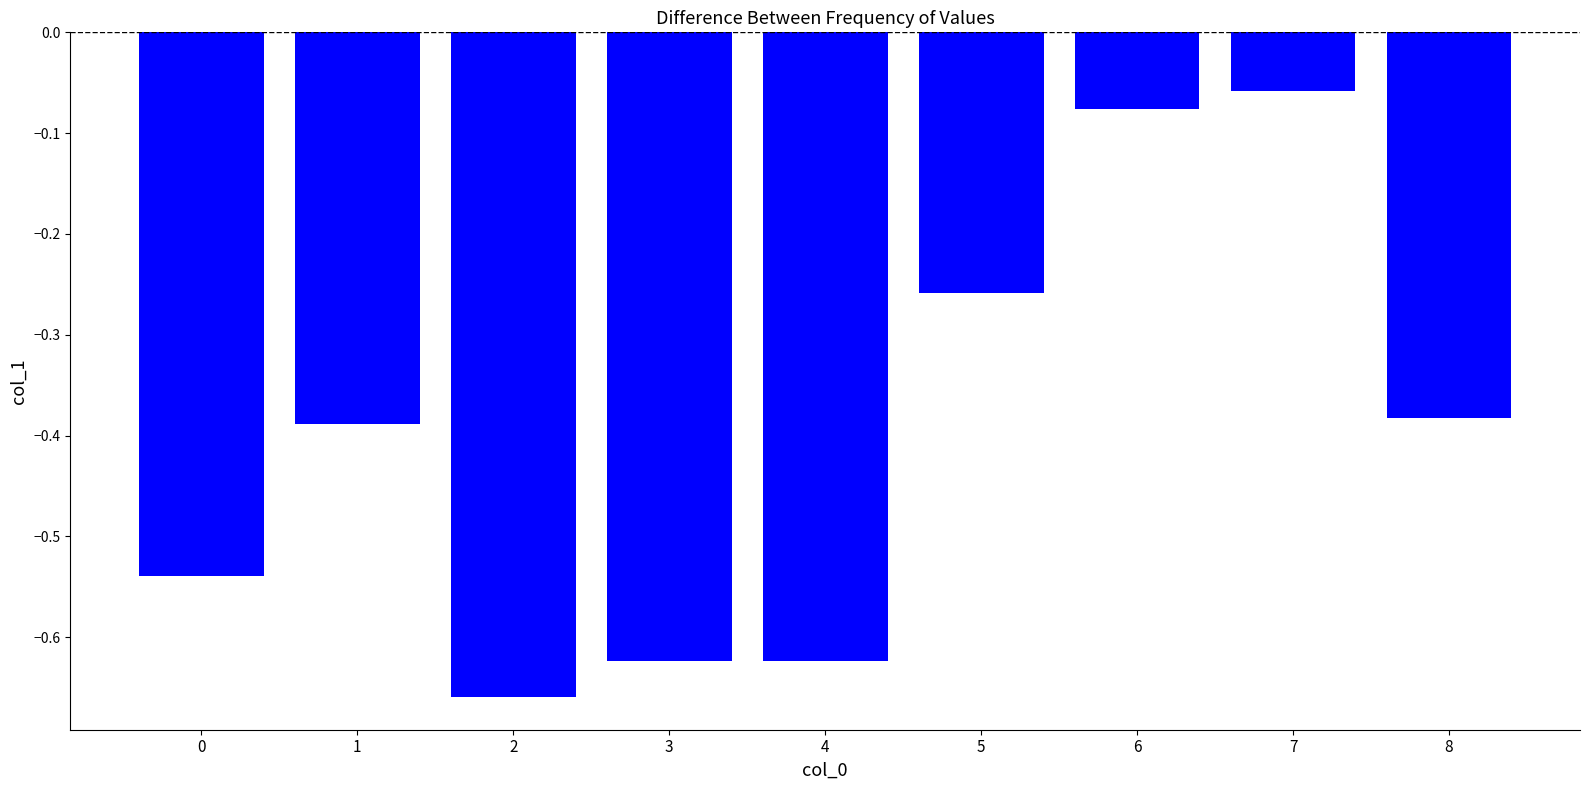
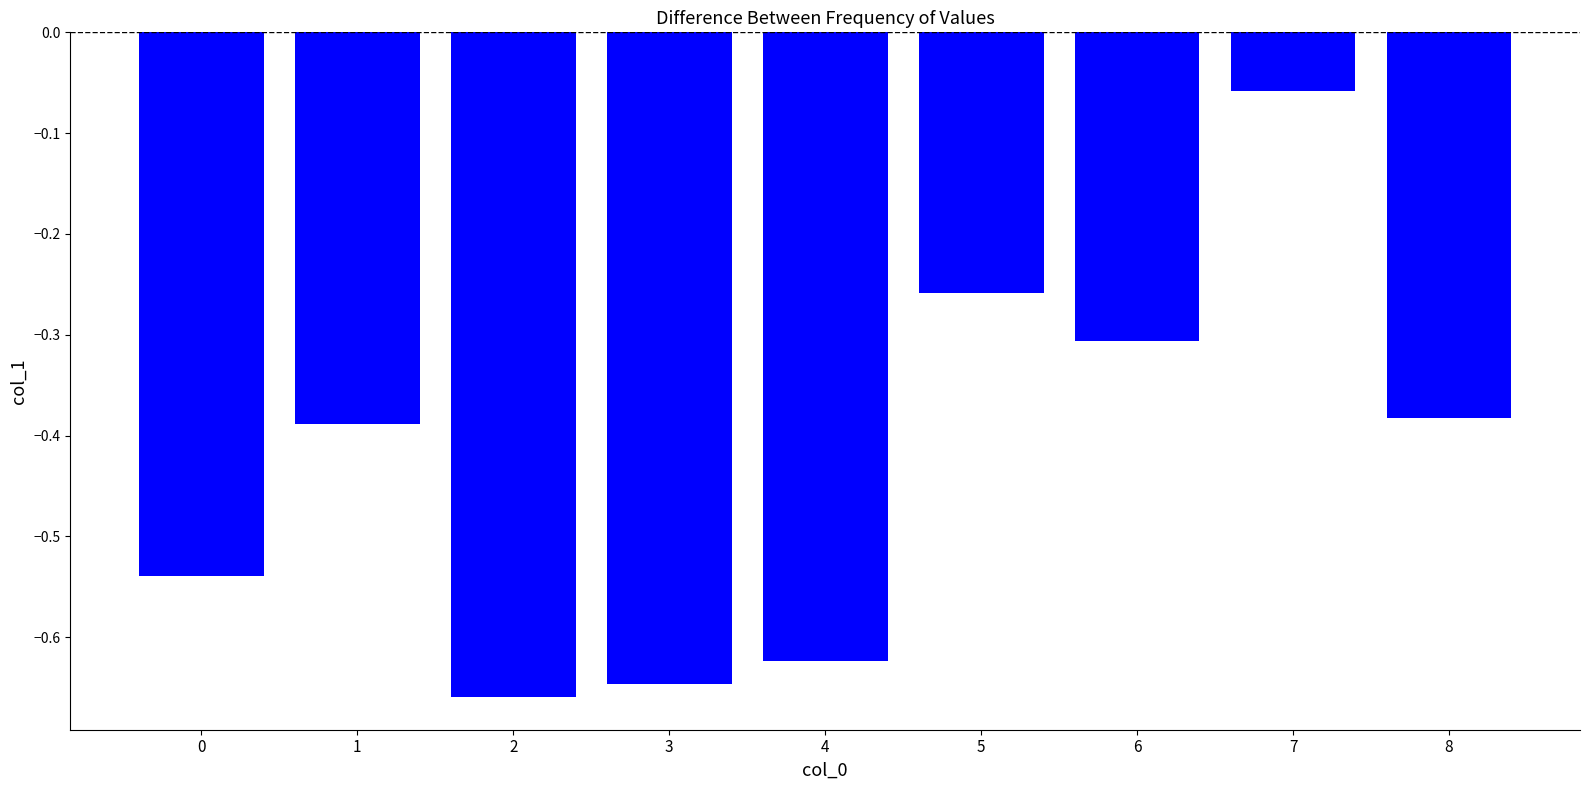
3: -0.623 -> -0.646
6: -0.076 -> -0.306
